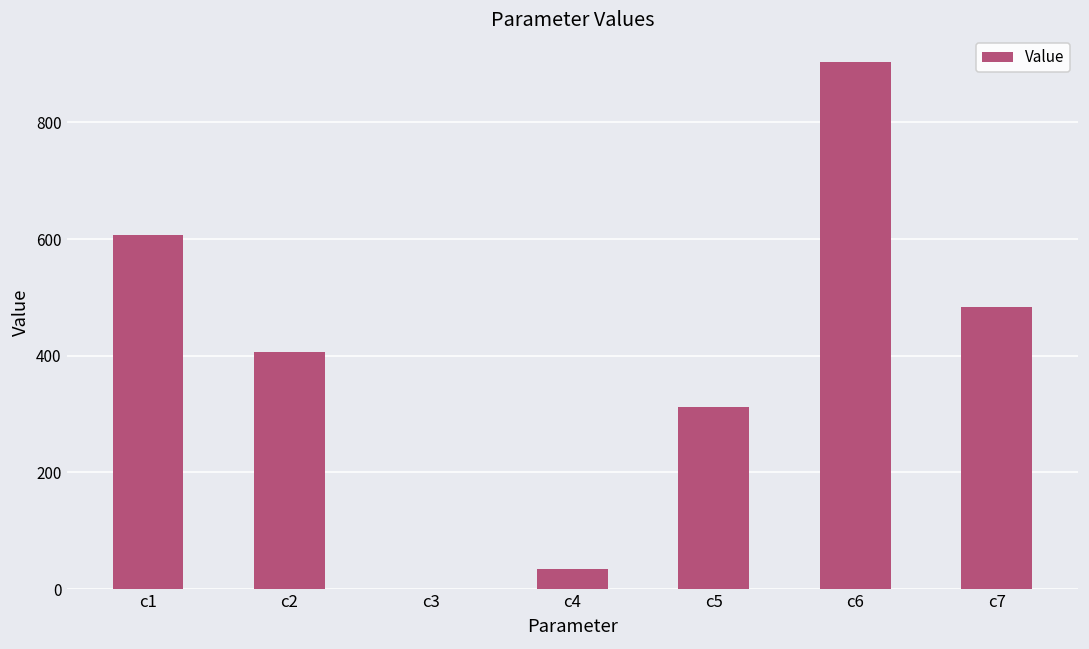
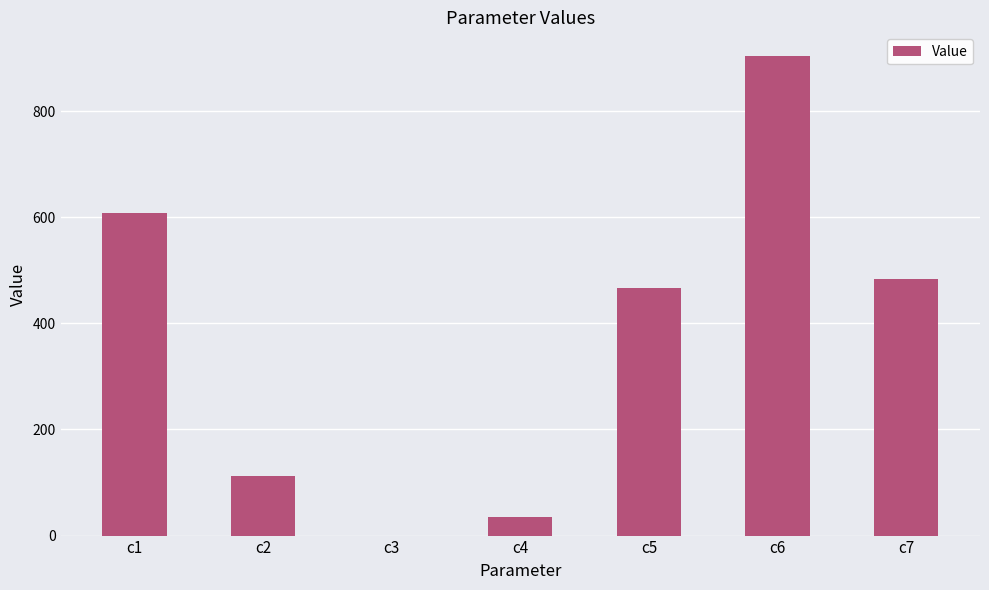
c2: 410 -> 110
c5: 310 -> 470
